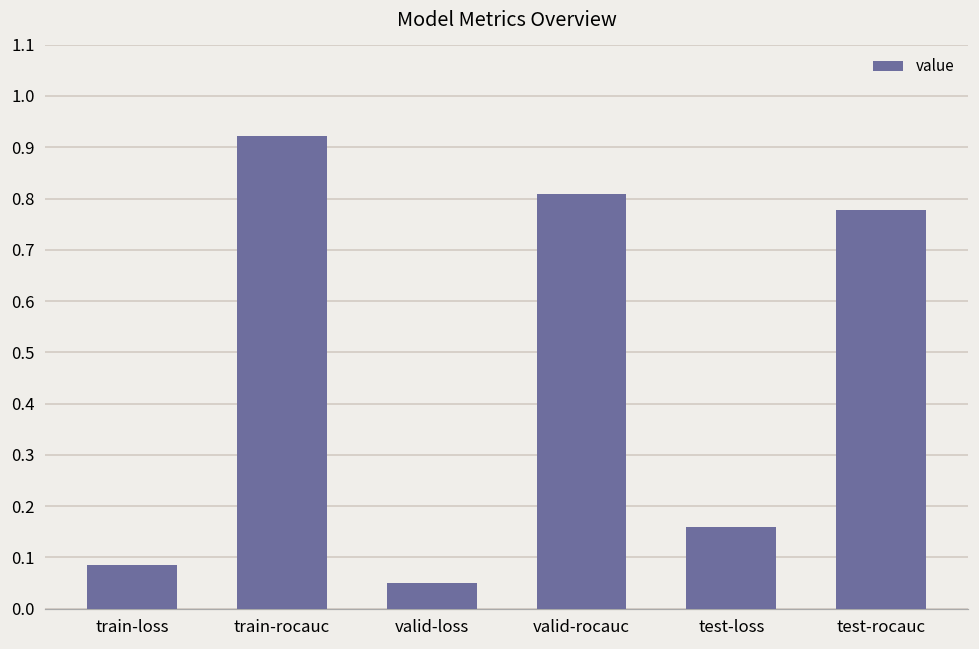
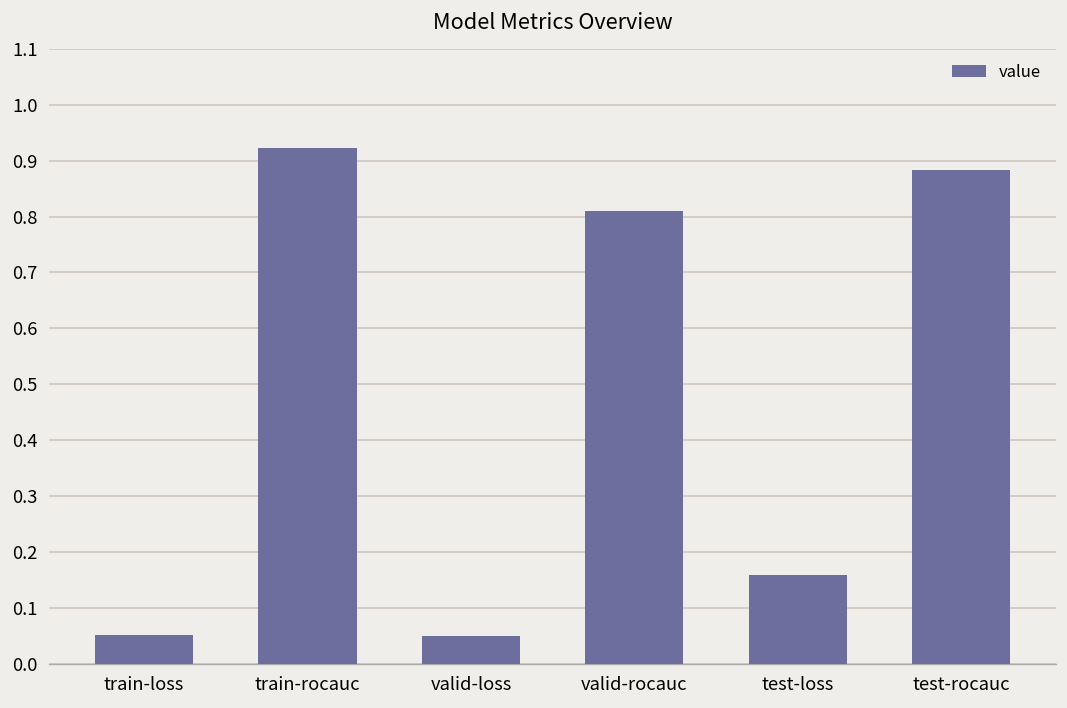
train-loss: 0.09 -> 0.05
test-rocauc: 0.78 -> 0.88
